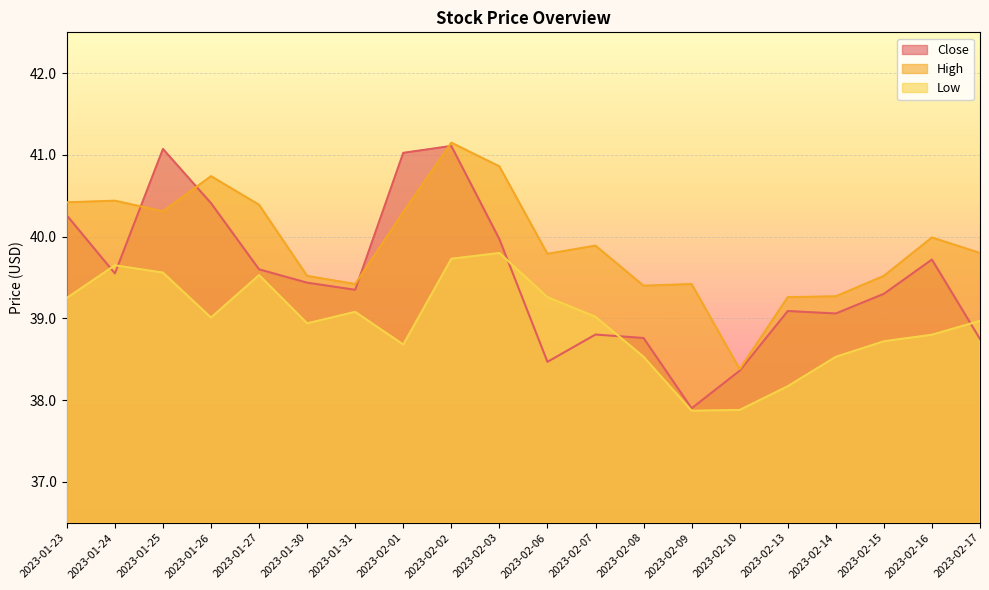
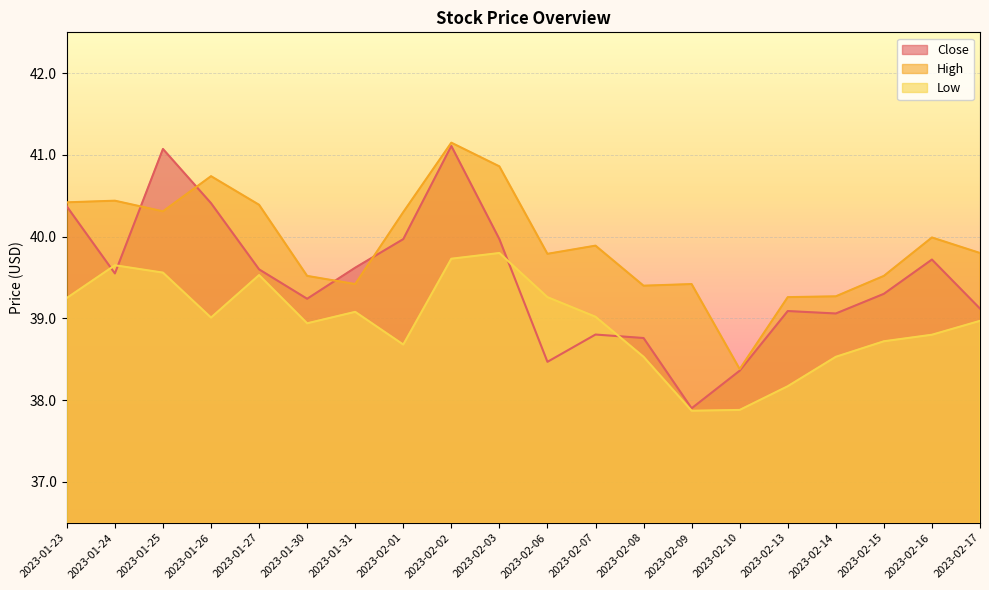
Close, 2023-01-23: 40.3 -> 40.4
Close, 2023-01-30: 39.4 -> 39.2
Close, 2023-01-31: 39.3 -> 39.6
Close, 2023-02-01: 41.0 -> 40.0
Close, 2023-02-17: 38.7 -> 39.1
